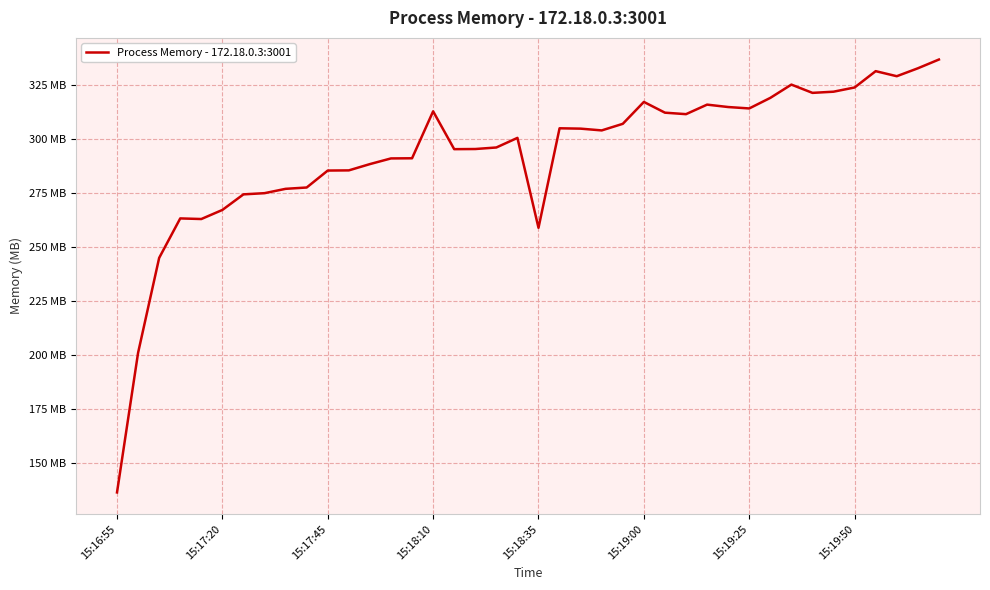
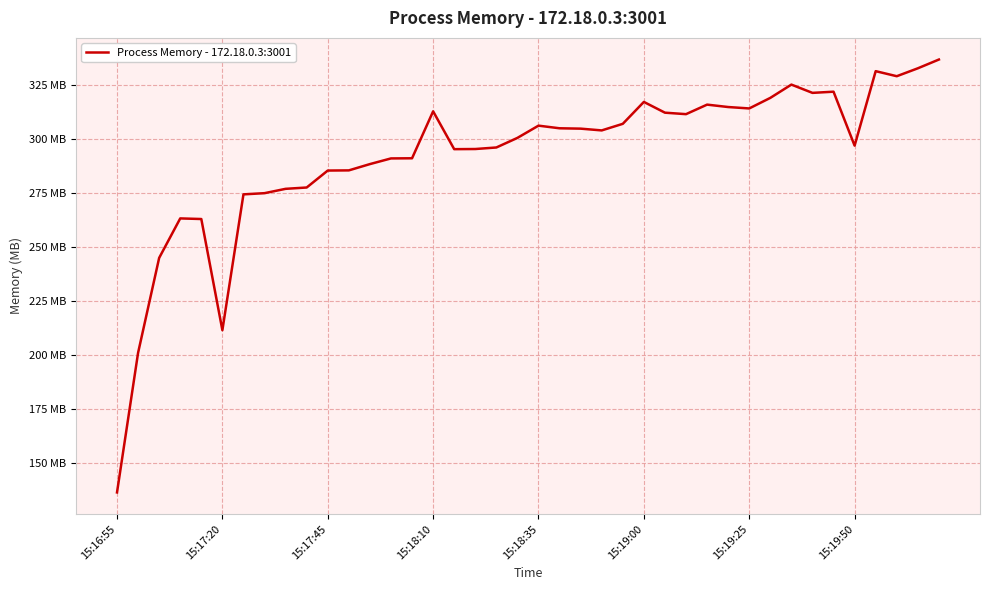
15:17:20: 267 MB -> 212 MB
15:18:35: 259 MB -> 306 MB
15:19:50: 324 MB -> 297 MB
